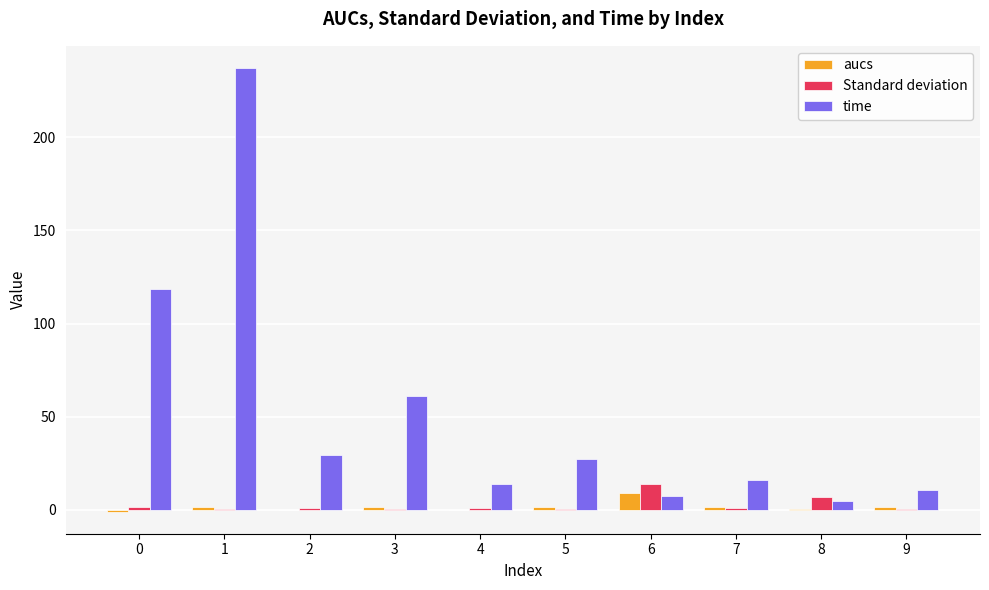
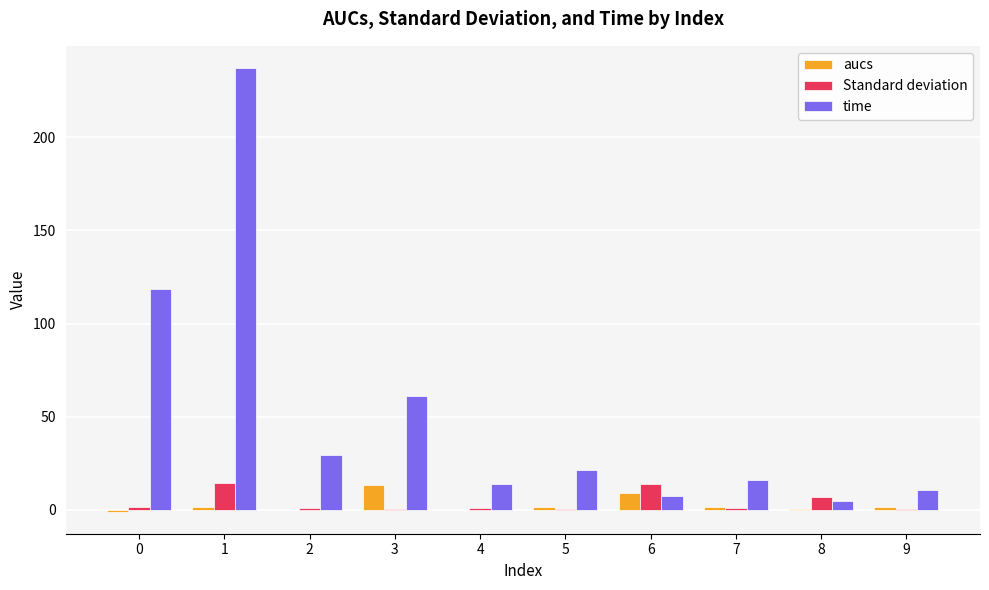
Standard deviation, 1: 1 -> 15
aucs, 3: 1 -> 14
time, 5: 28 -> 21
